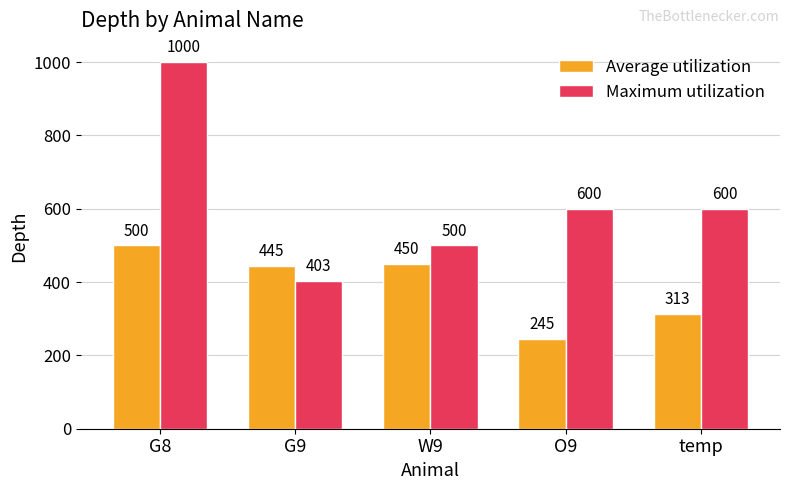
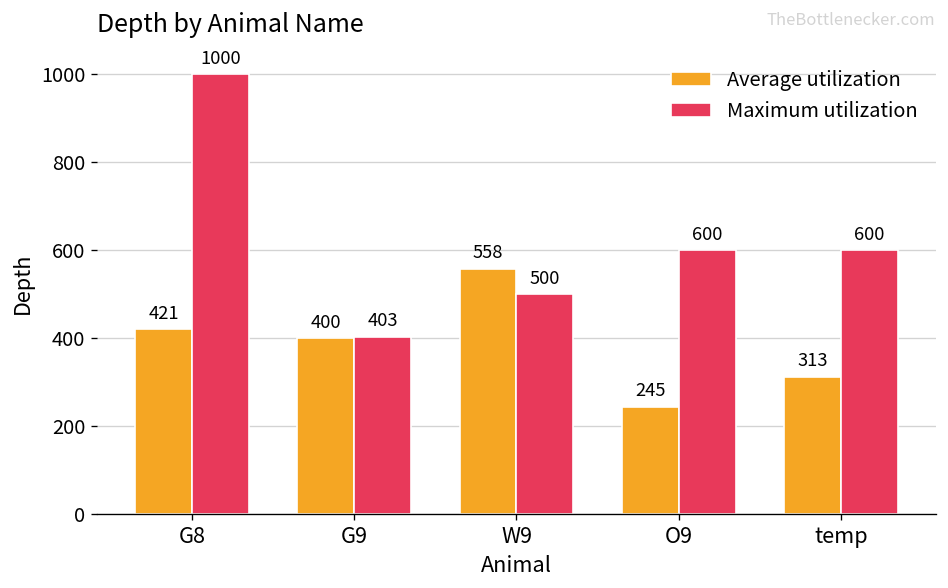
Average utilization, G8: 500 -> 421
Average utilization, G9: 445 -> 400
Average utilization, W9: 450 -> 558
